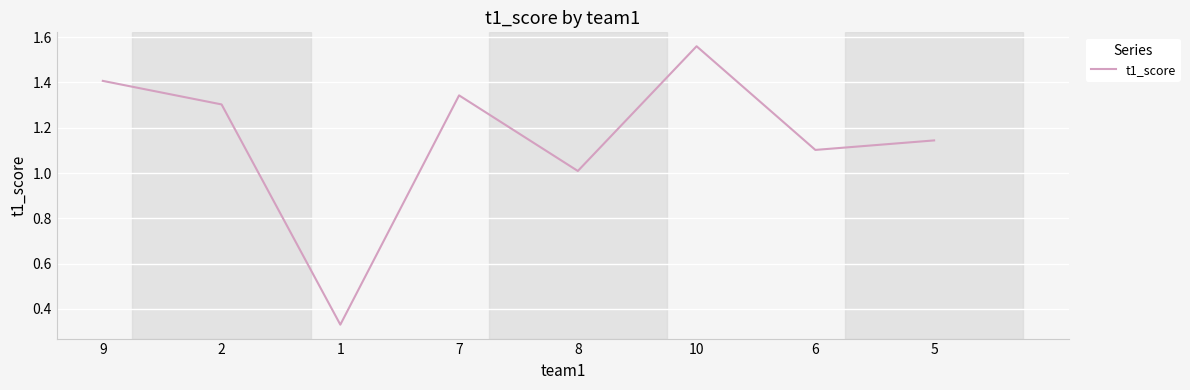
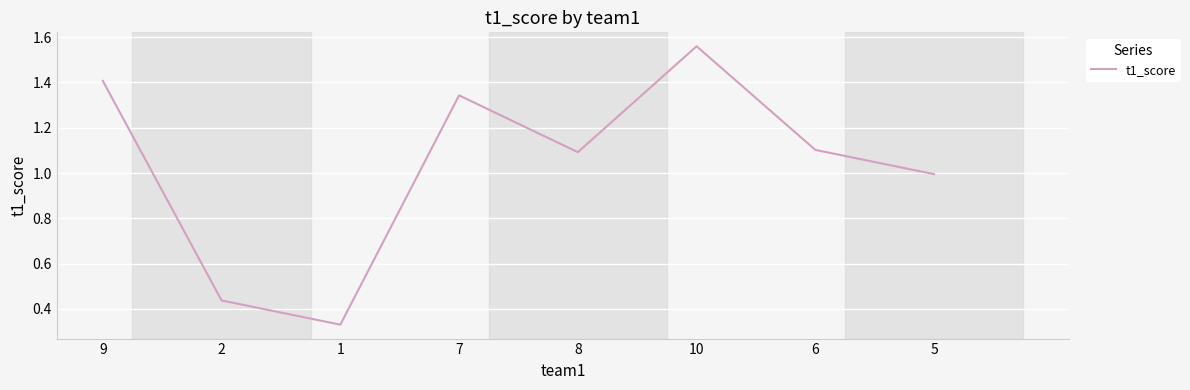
2: 1.30 -> 0.44
8: 1.01 -> 1.09
5: 1.14 -> 1.00
